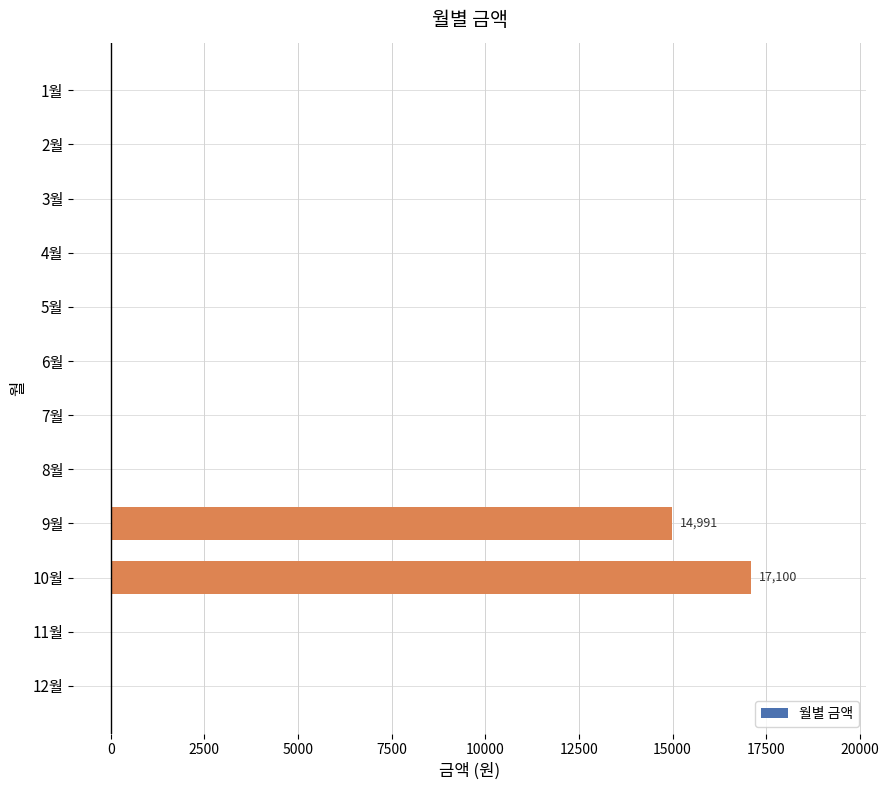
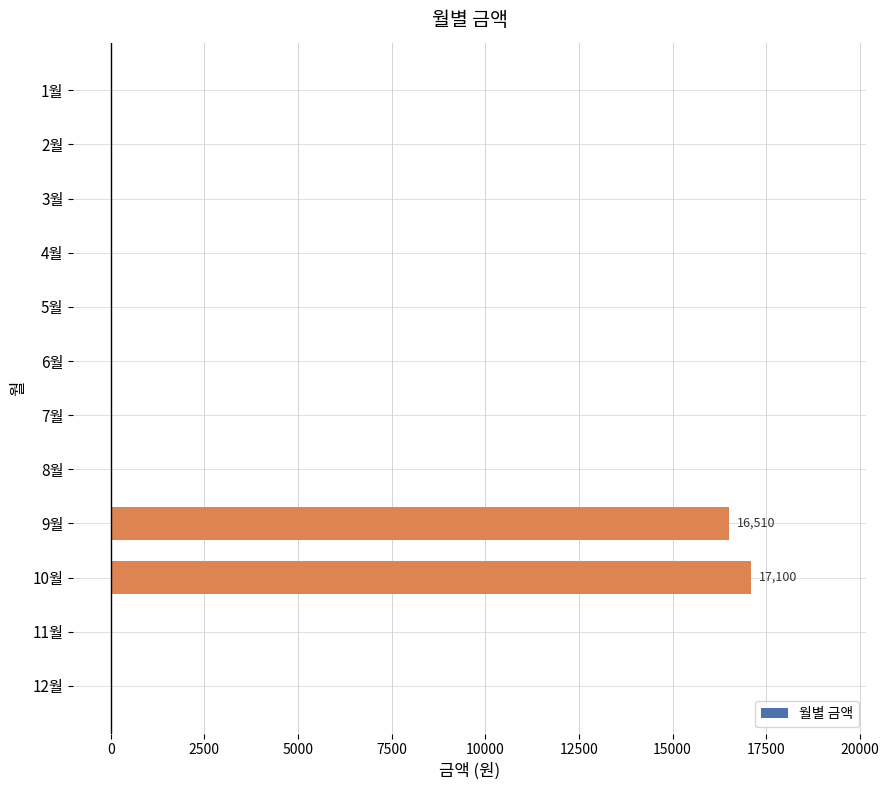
9월: 14,991 -> 16,510
